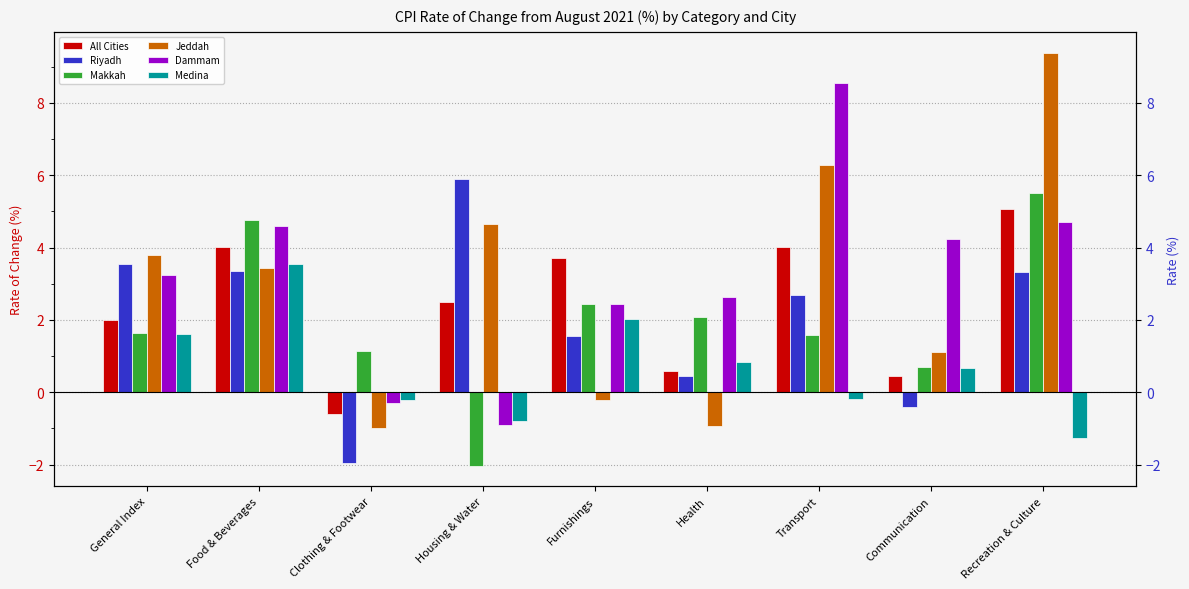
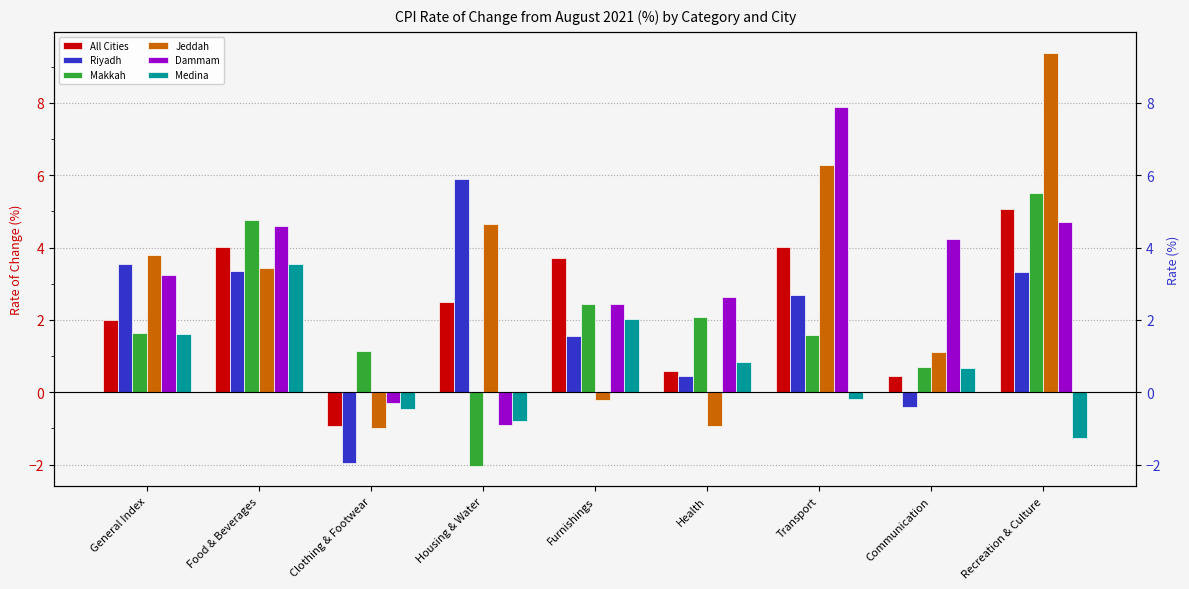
All Cities, Clothing & Footwear: -0.6 -> -0.9
Medina, Clothing & Footwear: -0.2 -> -0.5
Dammam, Transport: 8.6 -> 7.9
